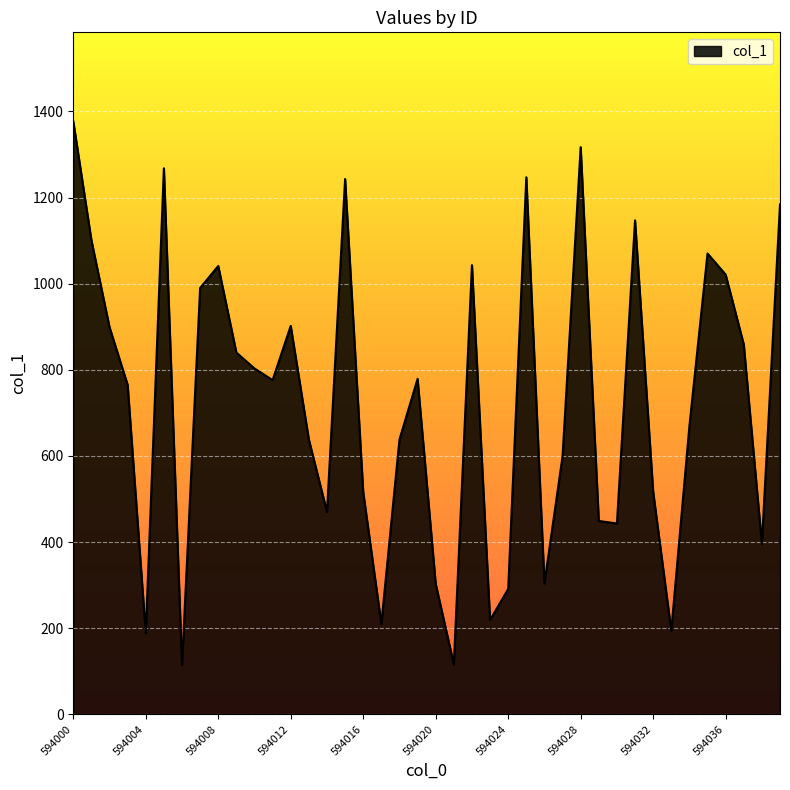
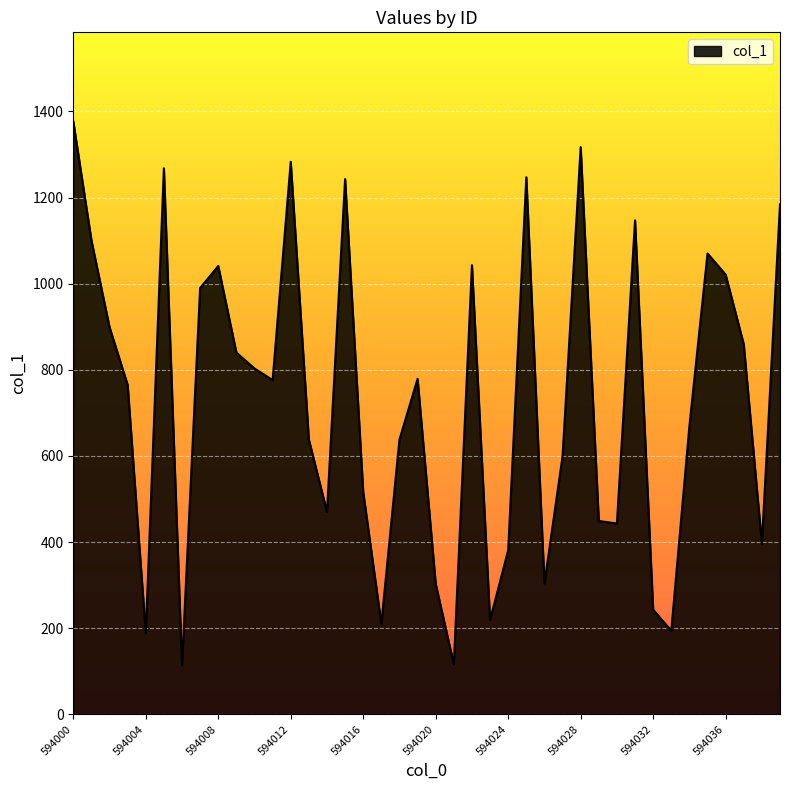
594012: 900 -> 1280
594024: 290 -> 380
594032: 520 -> 240
